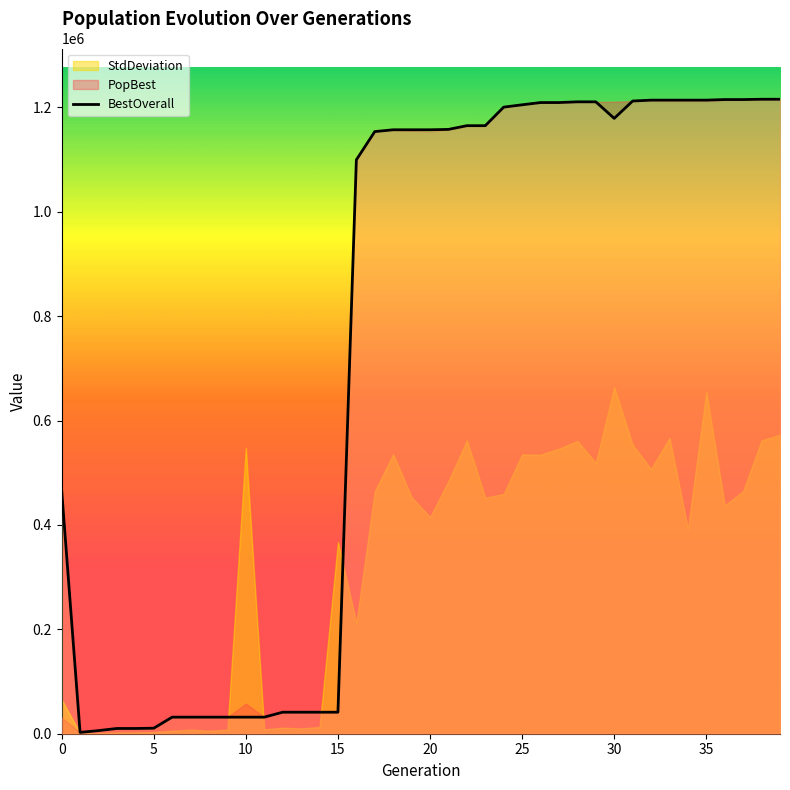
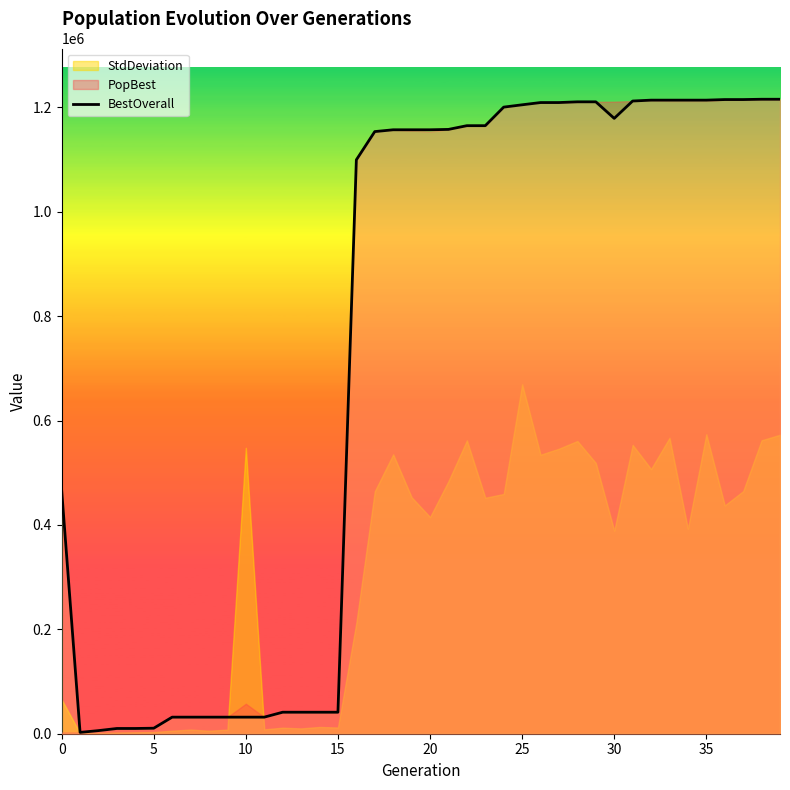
PopBest, 0: 30000 -> 0
StdDeviation, 15: 370000 -> 10000
StdDeviation, 25: 540000 -> 670000
StdDeviation, 30: 660000 -> 390000
StdDeviation, 35: 650000 -> 570000
